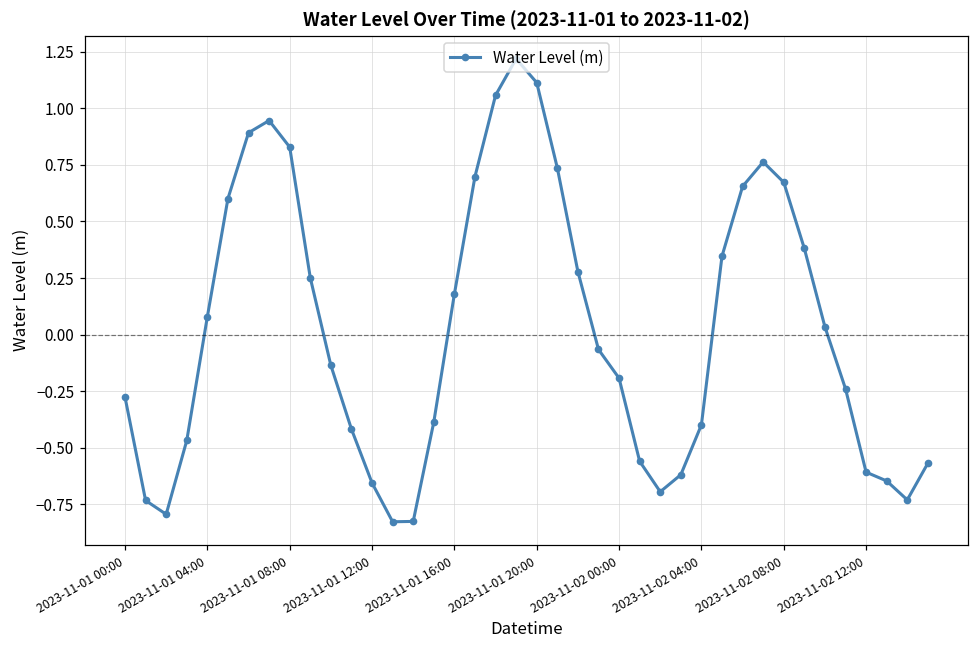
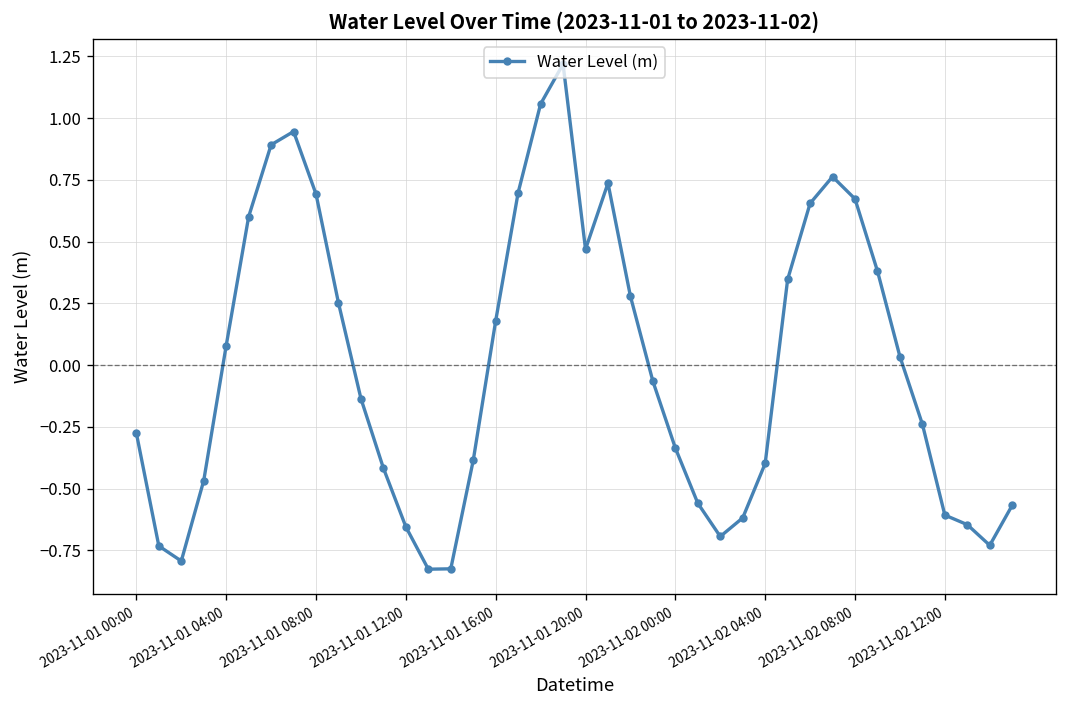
2023-11-01 08:00: 0.83 -> 0.69
2023-11-01 20:00: 1.11 -> 0.47
2023-11-02 00:00: -0.19 -> -0.34
